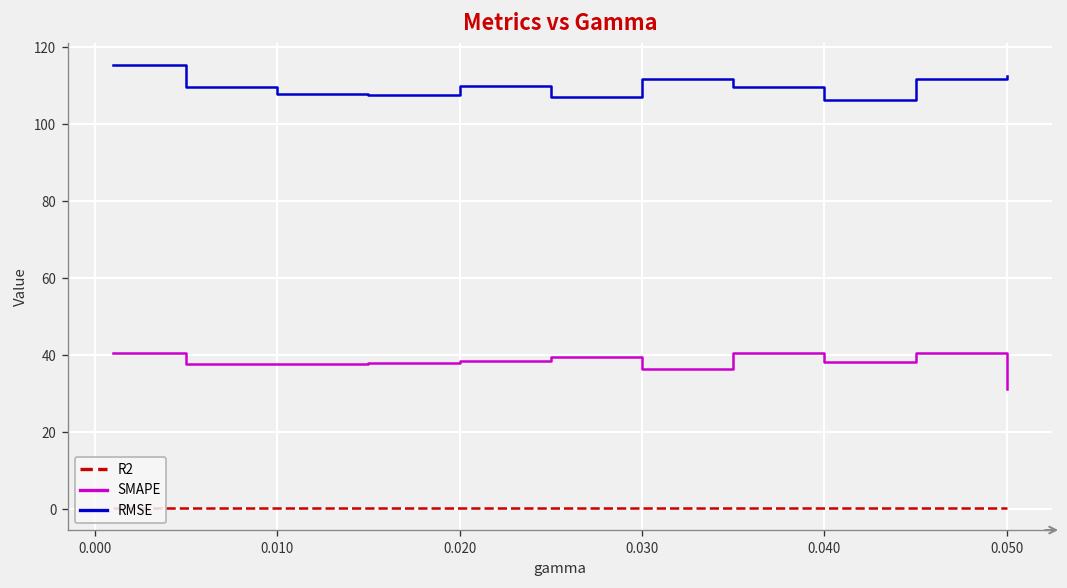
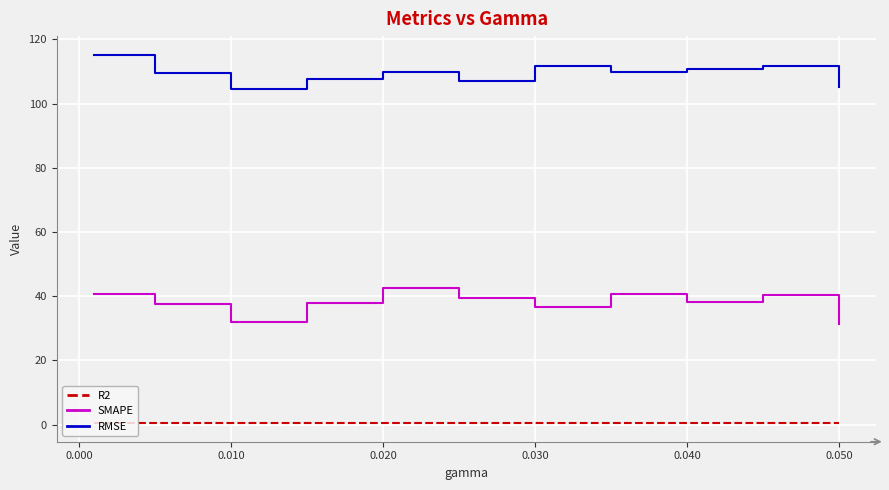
SMAPE, 0.010: 38 -> 32
RMSE, 0.010: 108 -> 105
SMAPE, 0.020: 39 -> 42
RMSE, 0.040: 106 -> 111
RMSE, 0.050: 113 -> 105
